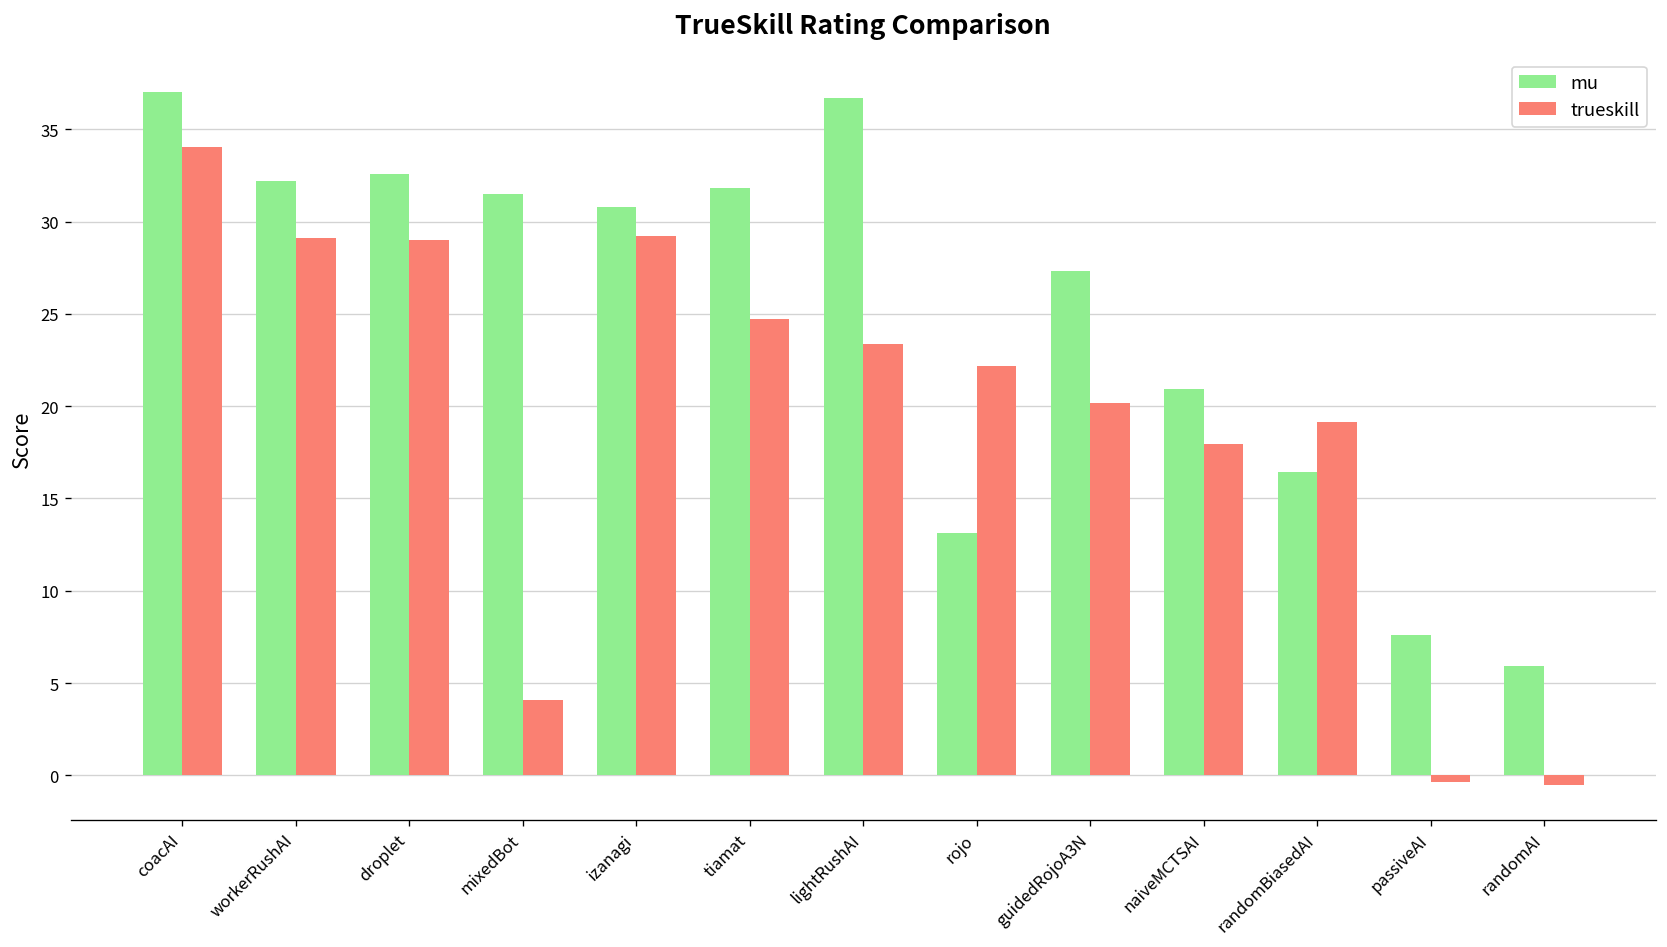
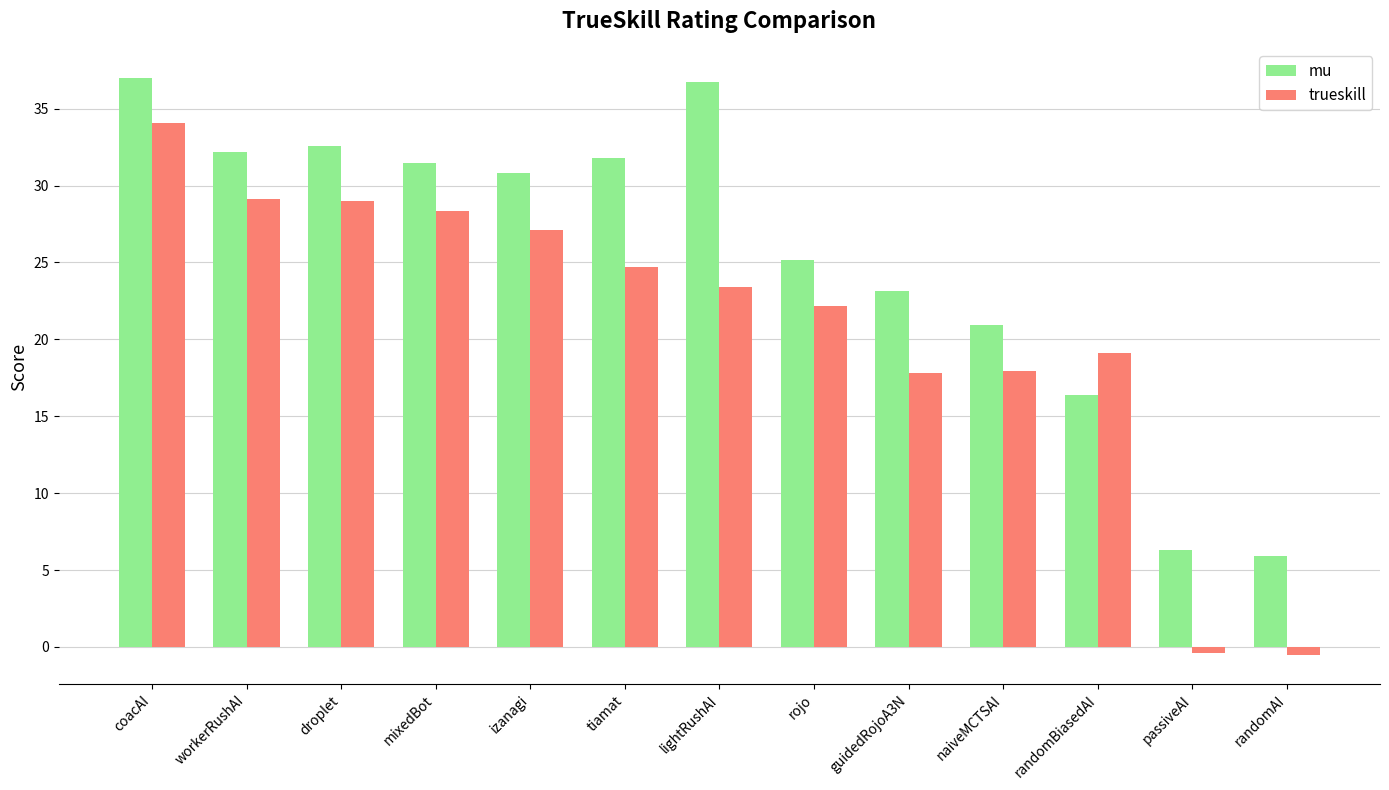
trueskill, mixedBot: 4.1 -> 28.3
trueskill, izanagi: 29.2 -> 27.1
mu, rojo: 13.1 -> 25.2
mu, guidedRojoA3N: 27.3 -> 23.1
trueskill, guidedRojoA3N: 20.2 -> 17.8
mu, passiveAI: 7.6 -> 6.3
